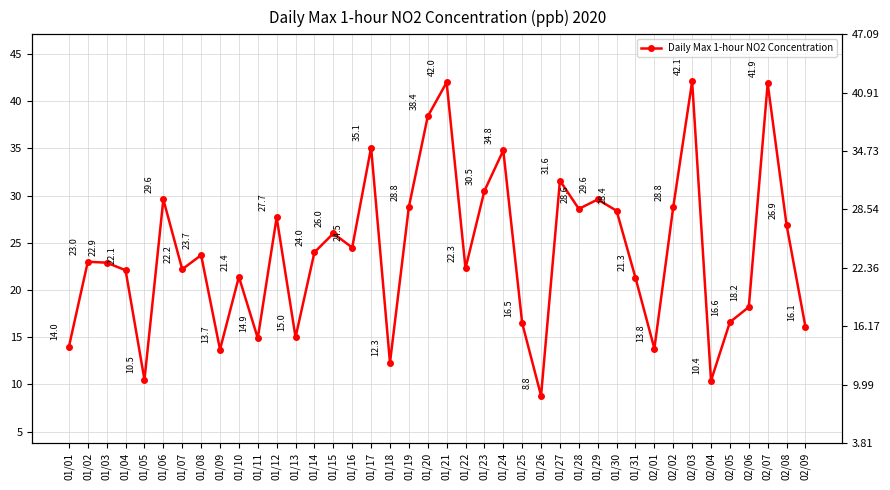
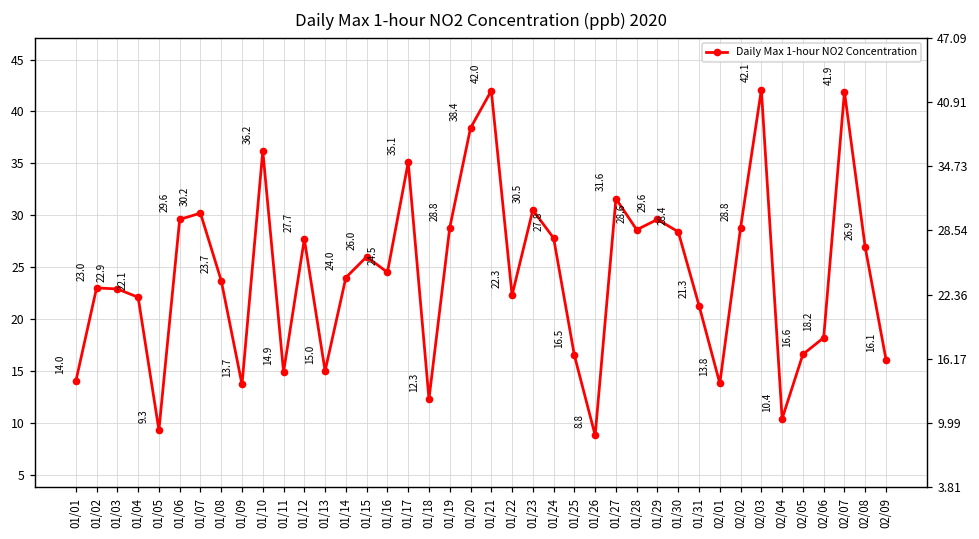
01/05: 10.5 -> 9.3
01/07: 22.2 -> 30.2
01/10: 21.4 -> 36.2
01/24: 34.8 -> 27.8
